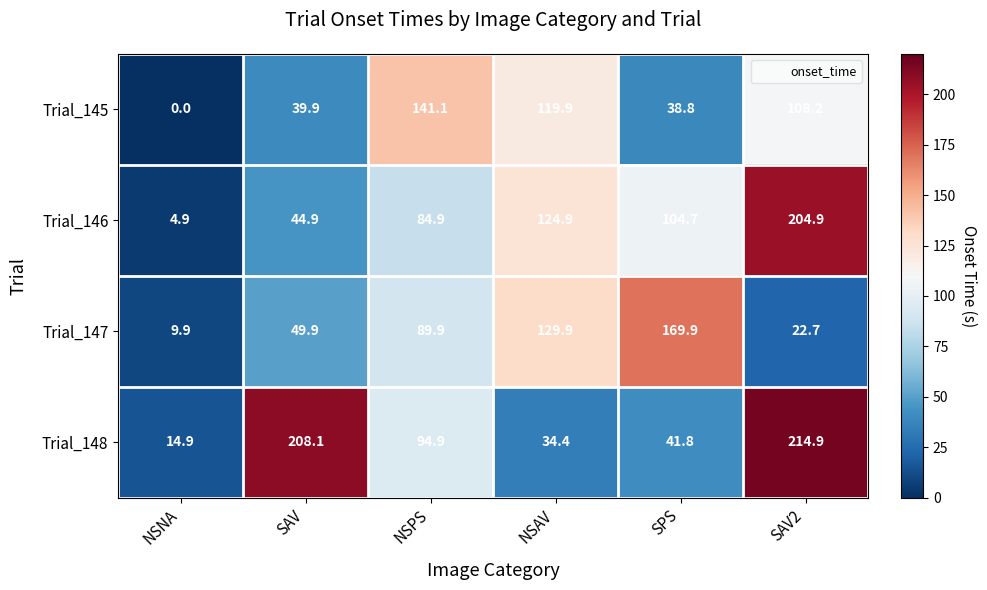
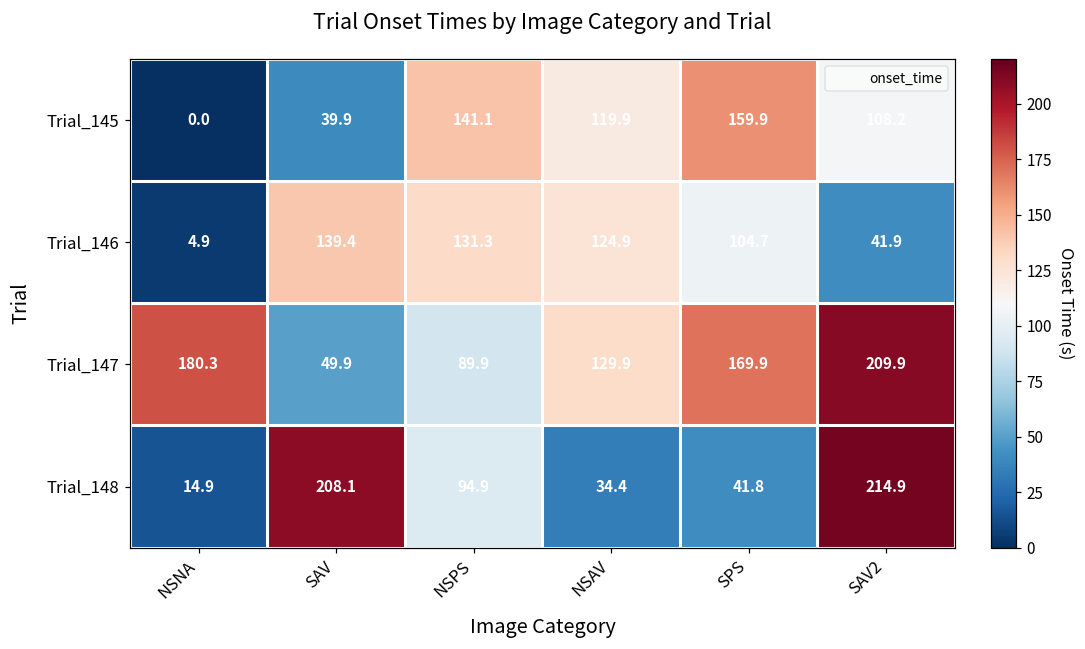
Trial_145, SPS: 38.8 -> 159.9
Trial_146, SAV: 44.9 -> 139.4
Trial_146, NSPS: 84.9 -> 131.3
Trial_146, SAV2: 204.9 -> 41.9
Trial_147, NSNA: 9.9 -> 180.3
Trial_147, SAV2: 22.7 -> 209.9
